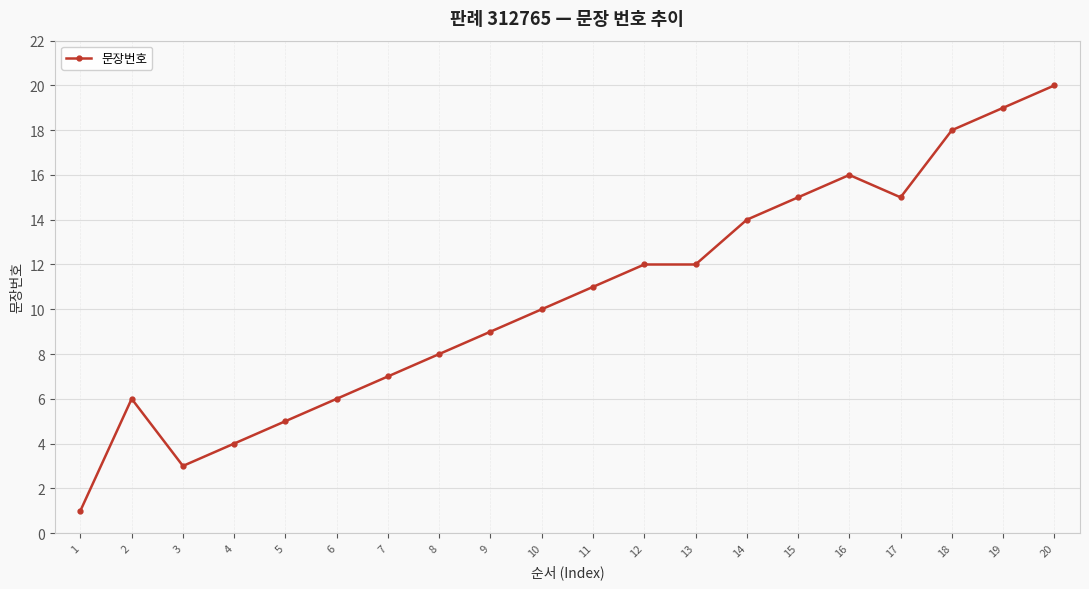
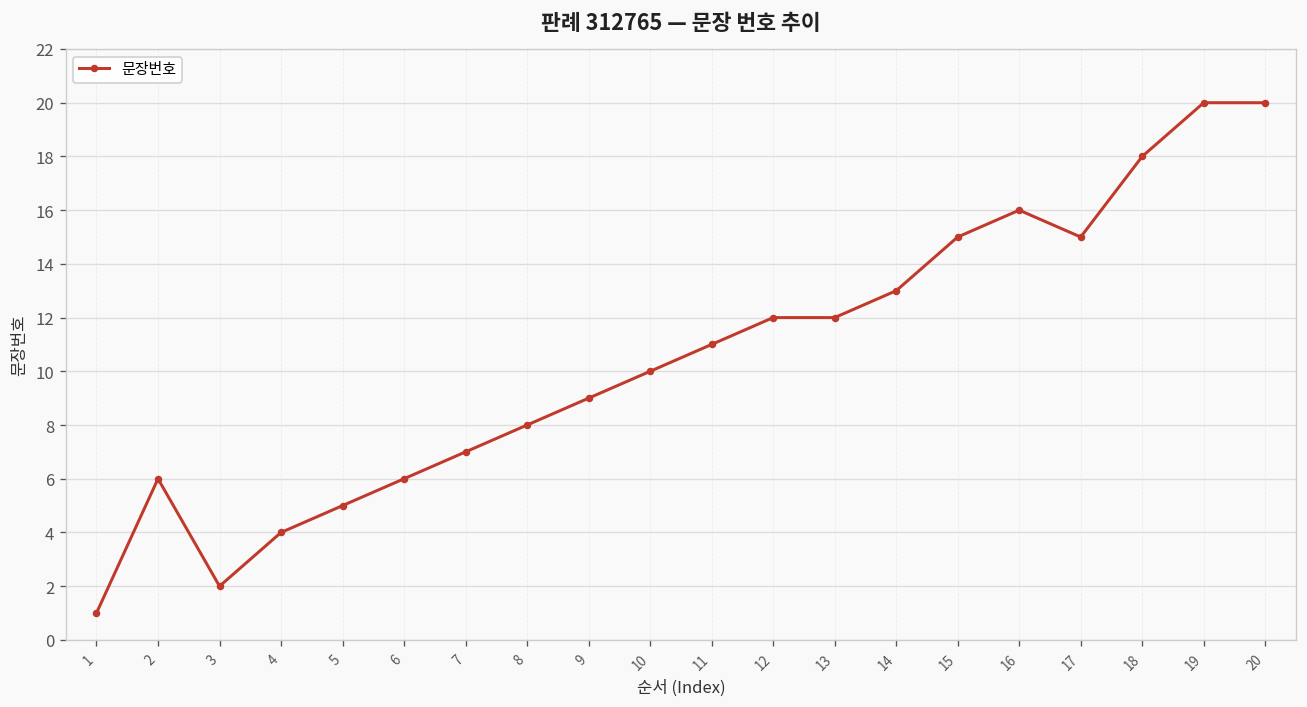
3: 3 -> 2
14: 14 -> 13
19: 19 -> 20
